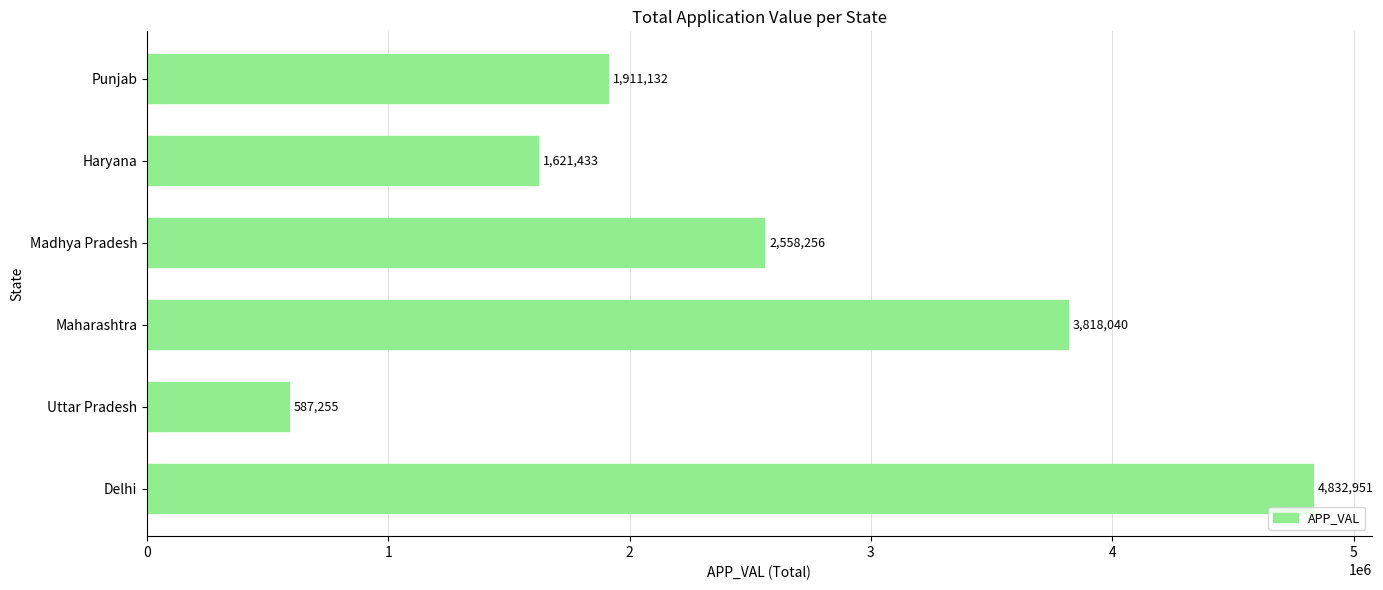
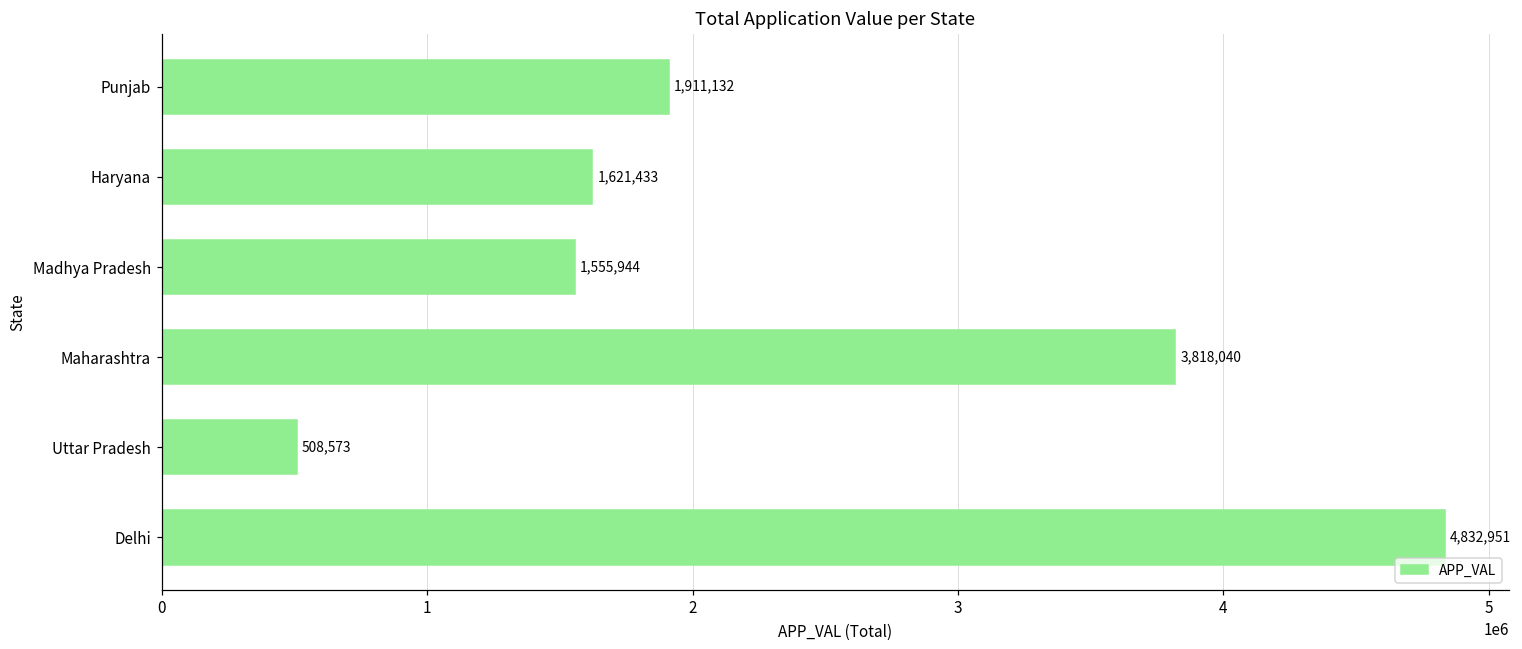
Madhya Pradesh: 2,558,256 -> 1,555,944
Uttar Pradesh: 587,255 -> 508,573
